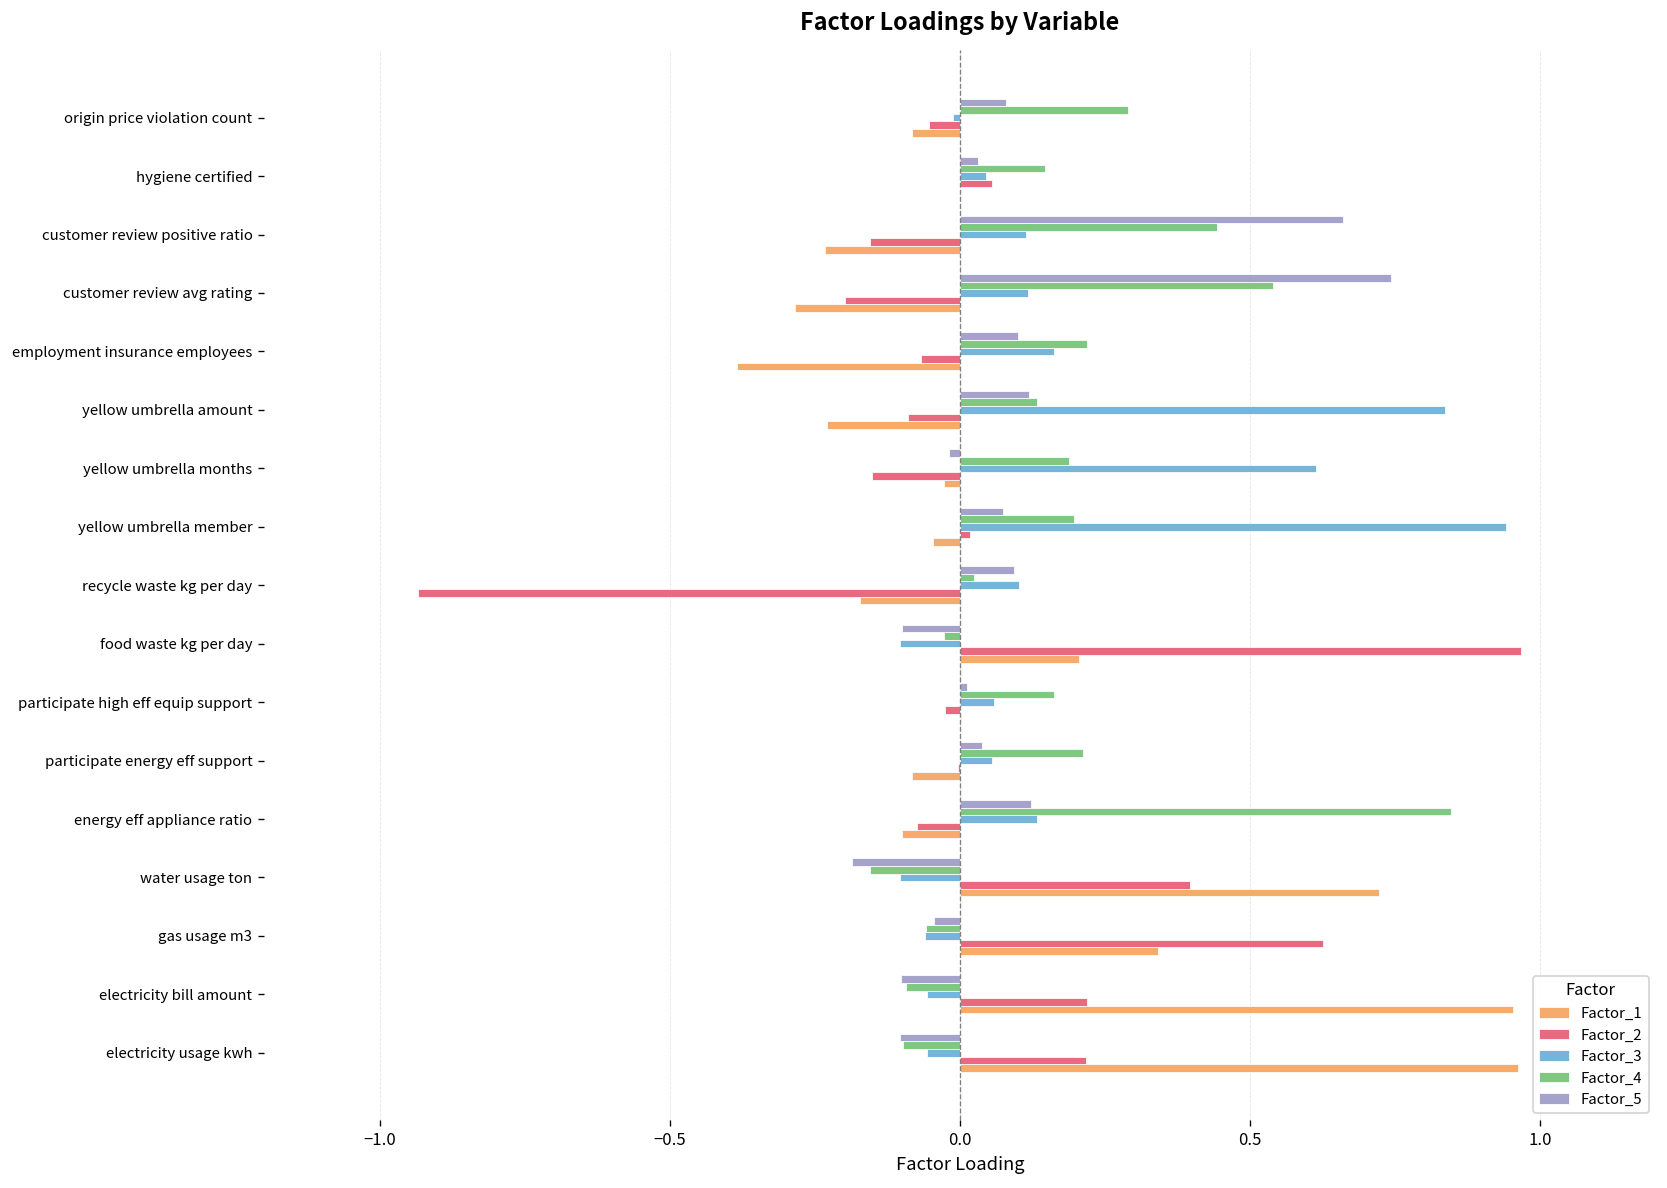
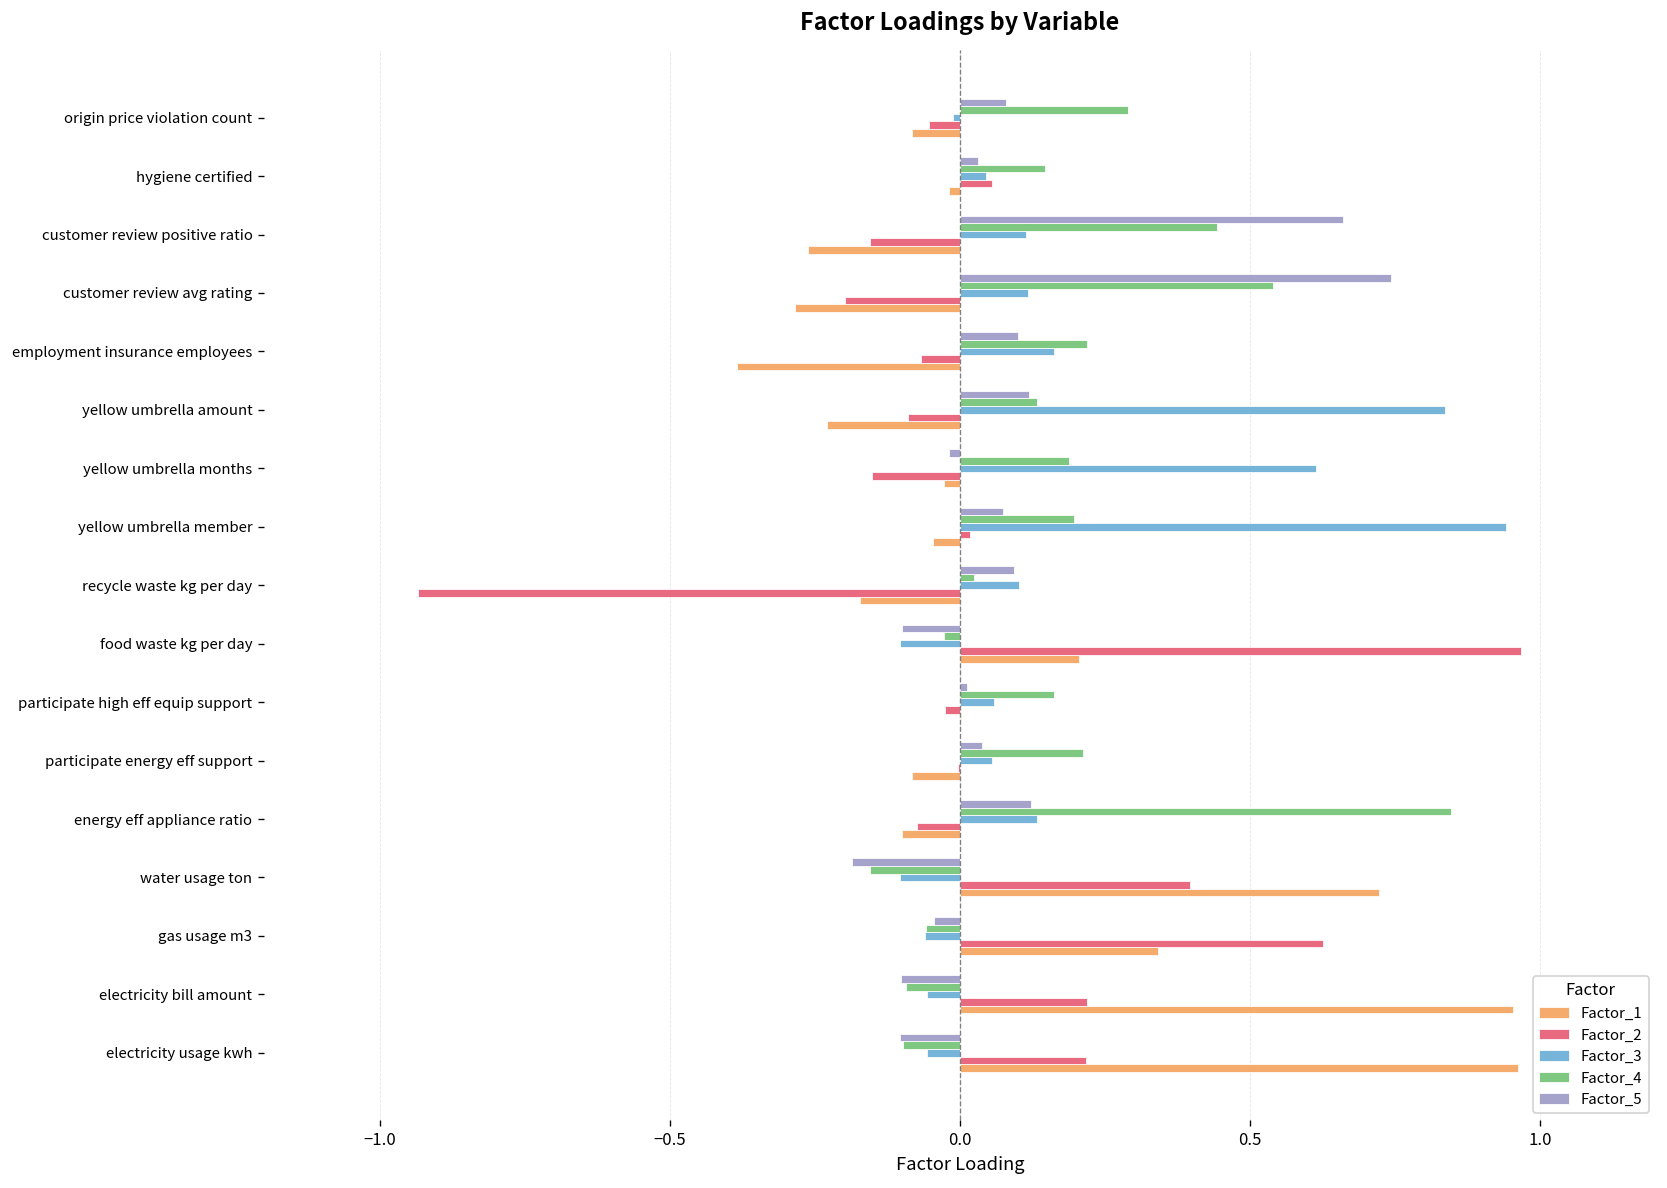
Factor_1, hygiene certified: 0.00 -> -0.02
Factor_1, customer review positive ratio: -0.23 -> -0.26
